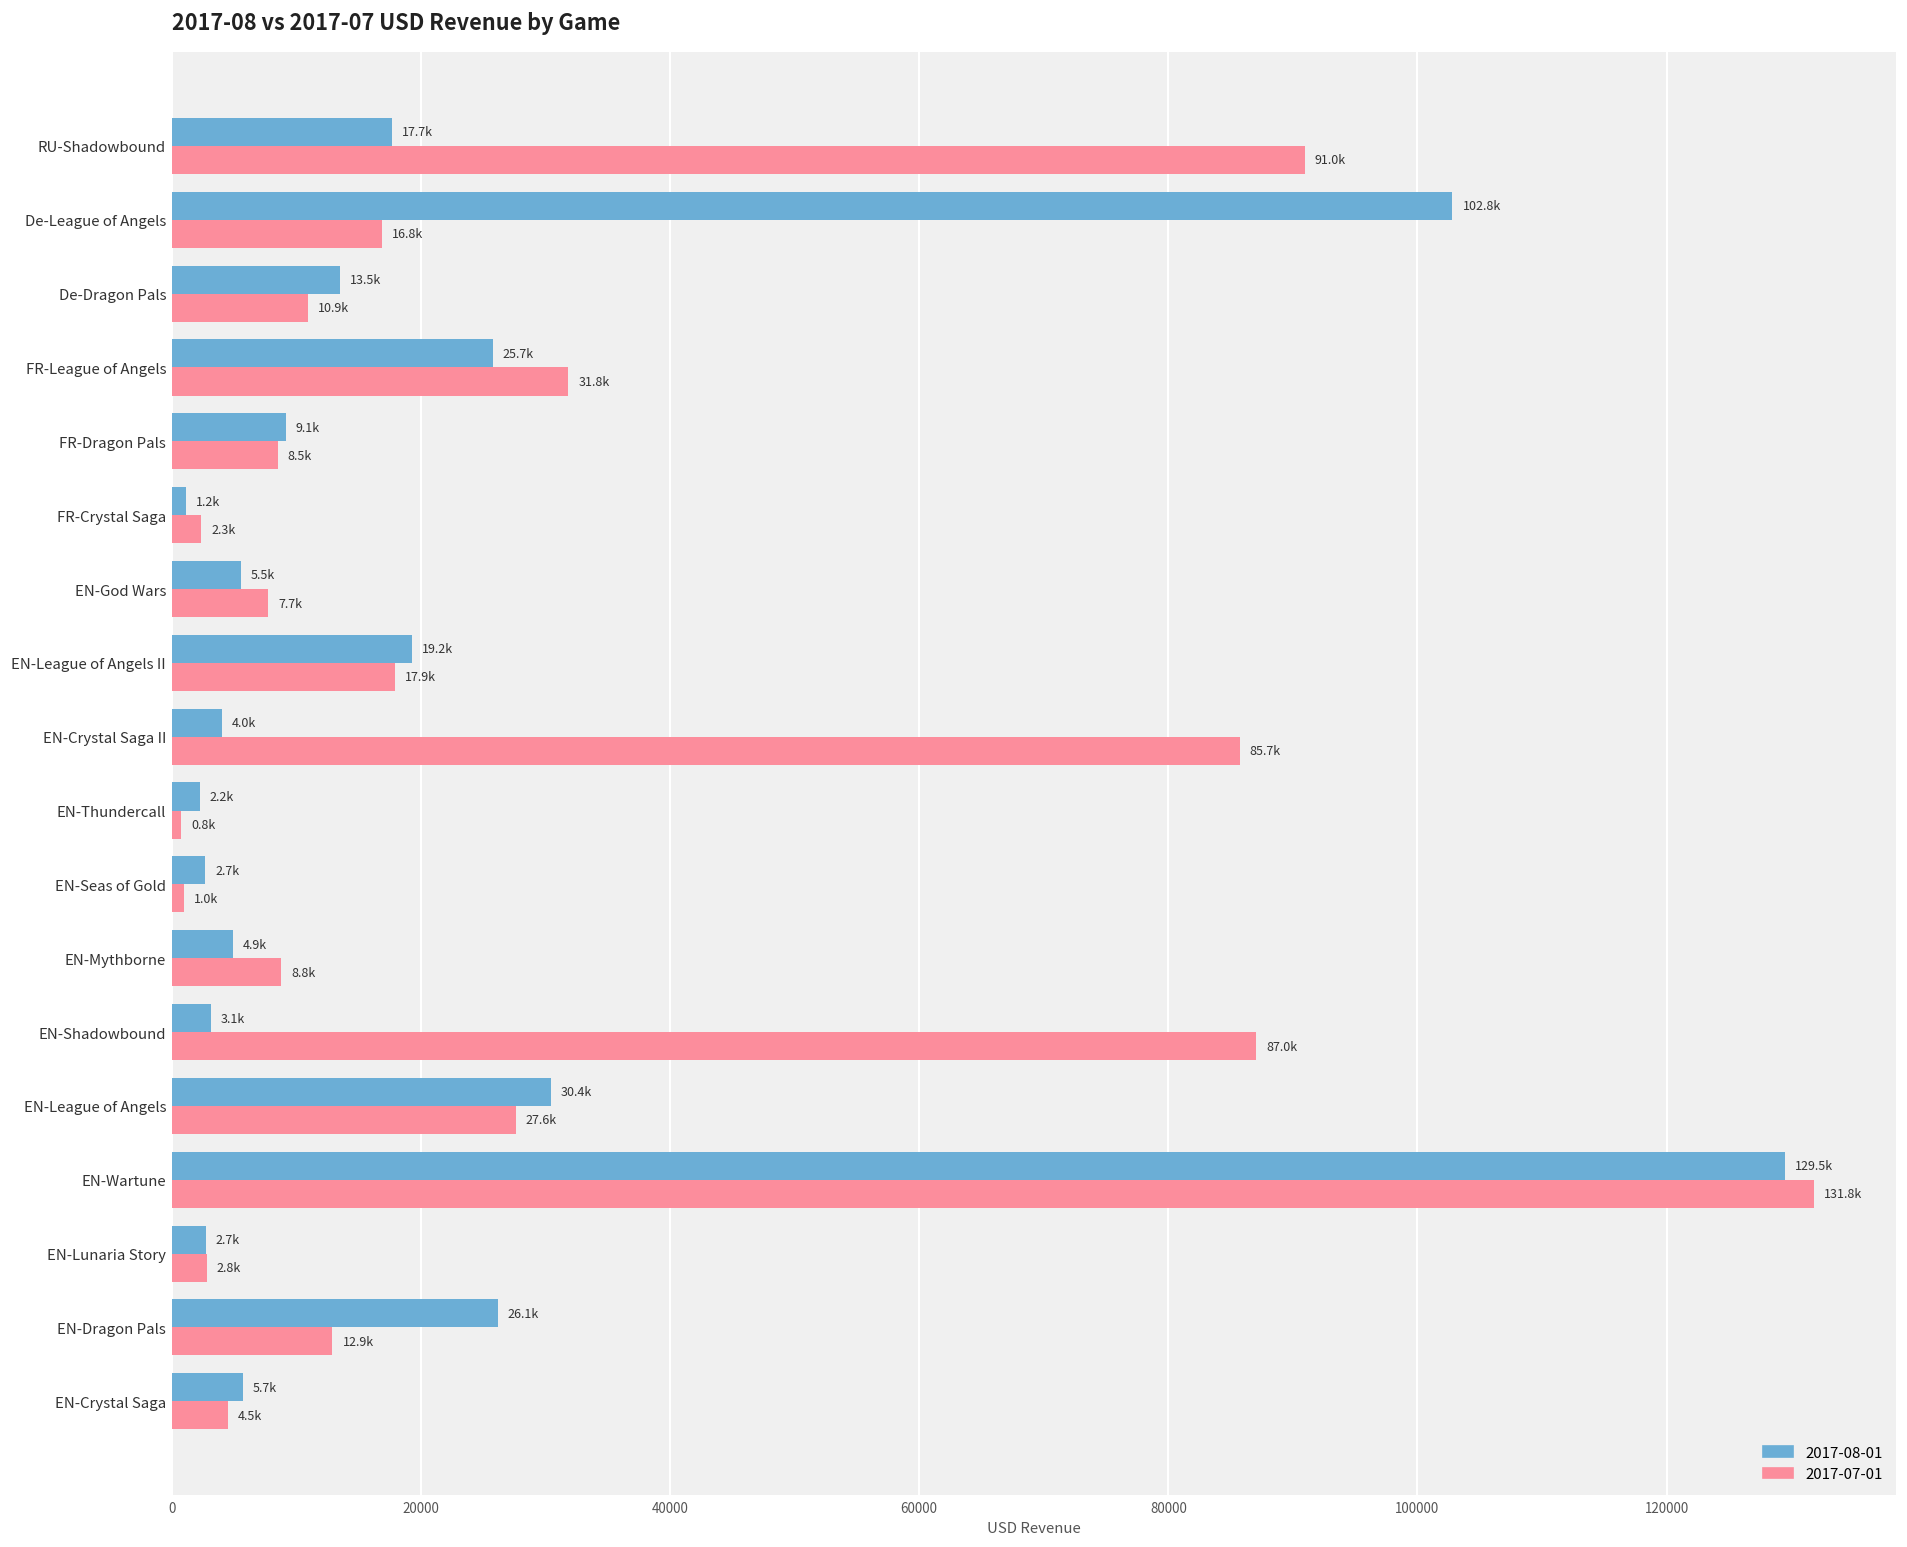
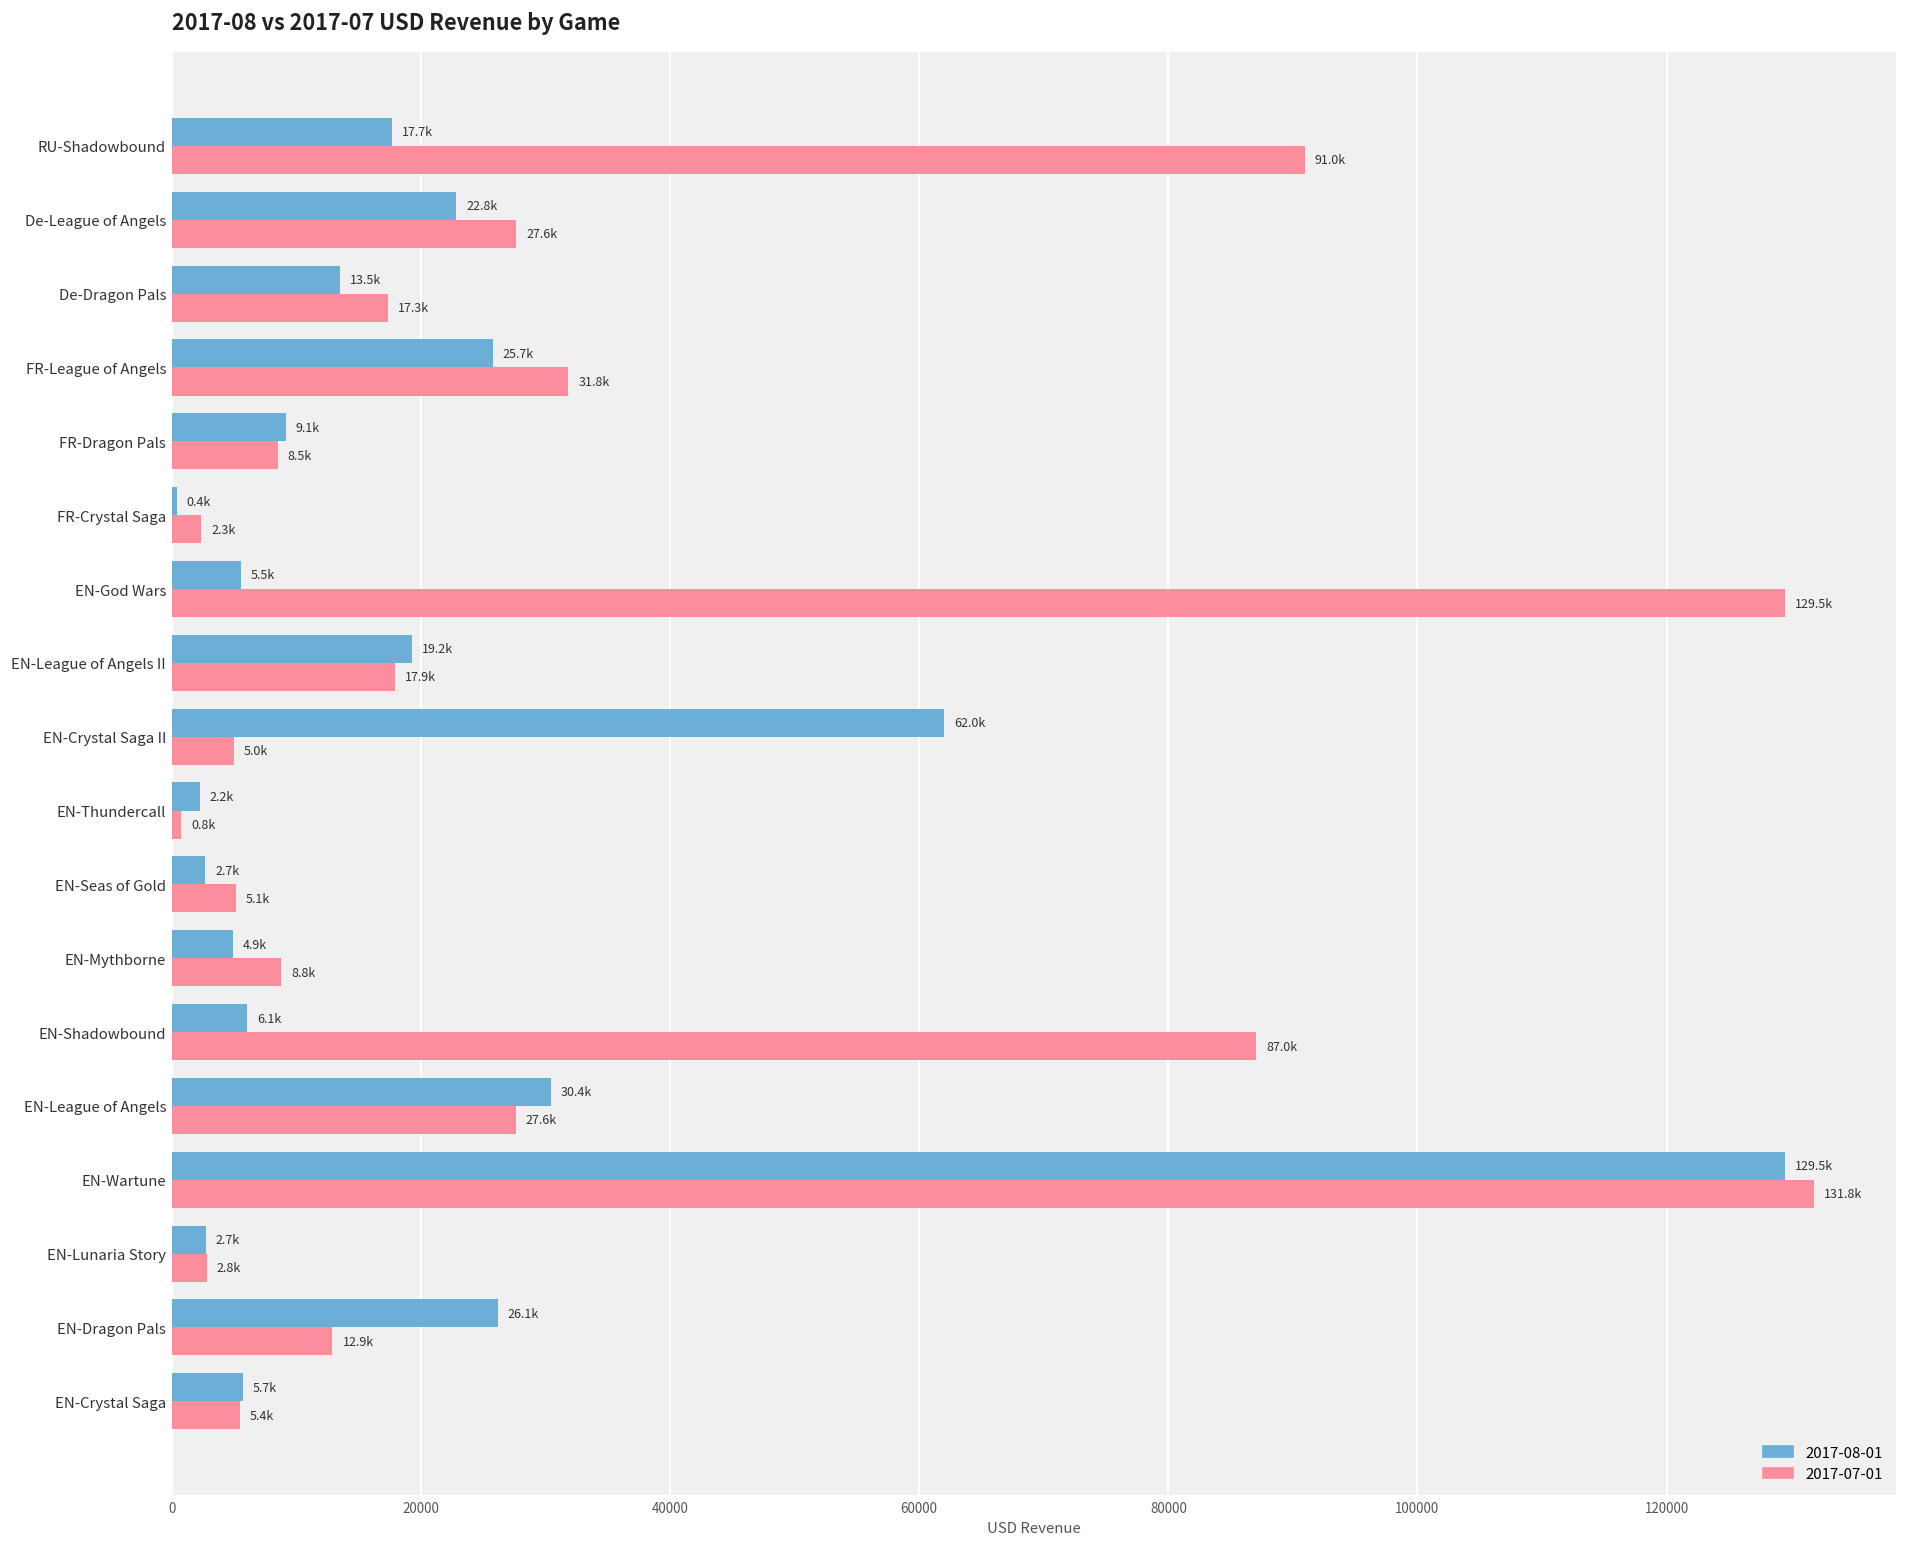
2017-08-01, De-League of Angels: 102.8k -> 22.8k
2017-07-01, De-League of Angels: 16.8k -> 27.6k
2017-07-01, De-Dragon Pals: 10.9k -> 17.3k
2017-08-01, FR-Crystal Saga: 1.2k -> 0.4k
2017-07-01, EN-God Wars: 7.7k -> 129.5k
2017-08-01, EN-Crystal Saga II: 4.0k -> 62.0k
2017-07-01, EN-Crystal Saga II: 85.7k -> 5.0k
2017-07-01, EN-Seas of Gold: 1.0k -> 5.1k
2017-08-01, EN-Shadowbound: 3.1k -> 6.1k
2017-07-01, EN-Crystal Saga: 4.5k -> 5.4k
